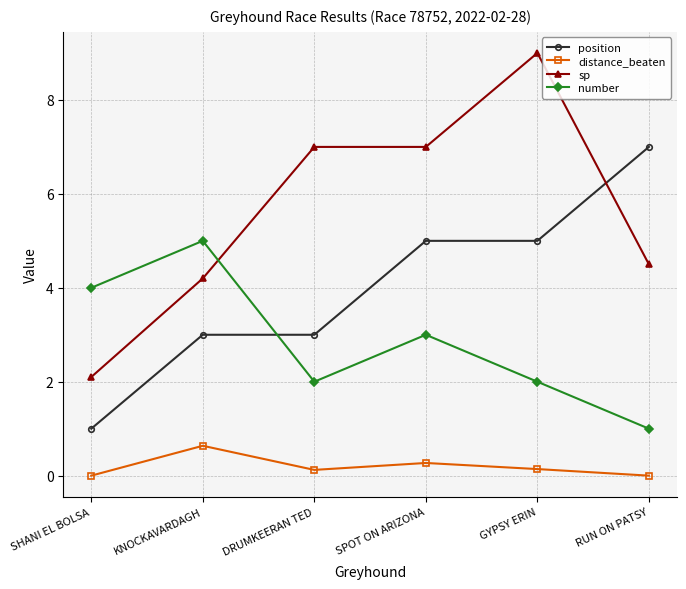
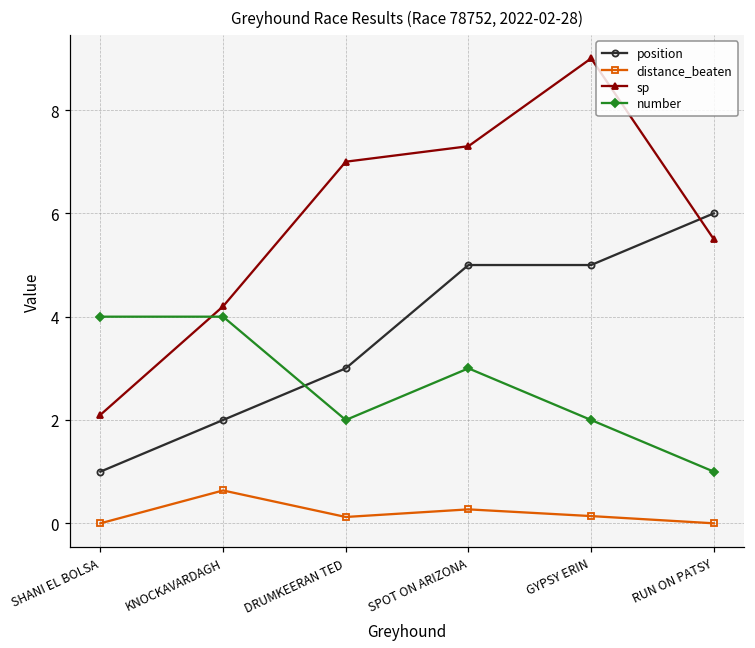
position, KNOCKAVARDAGH: 3 -> 2
number, KNOCKAVARDAGH: 5 -> 4
sp, SPOT ON ARIZONA: 7.0 -> 7.3
position, RUN ON PATSY: 7 -> 6
sp, RUN ON PATSY: 4.5 -> 5.5
